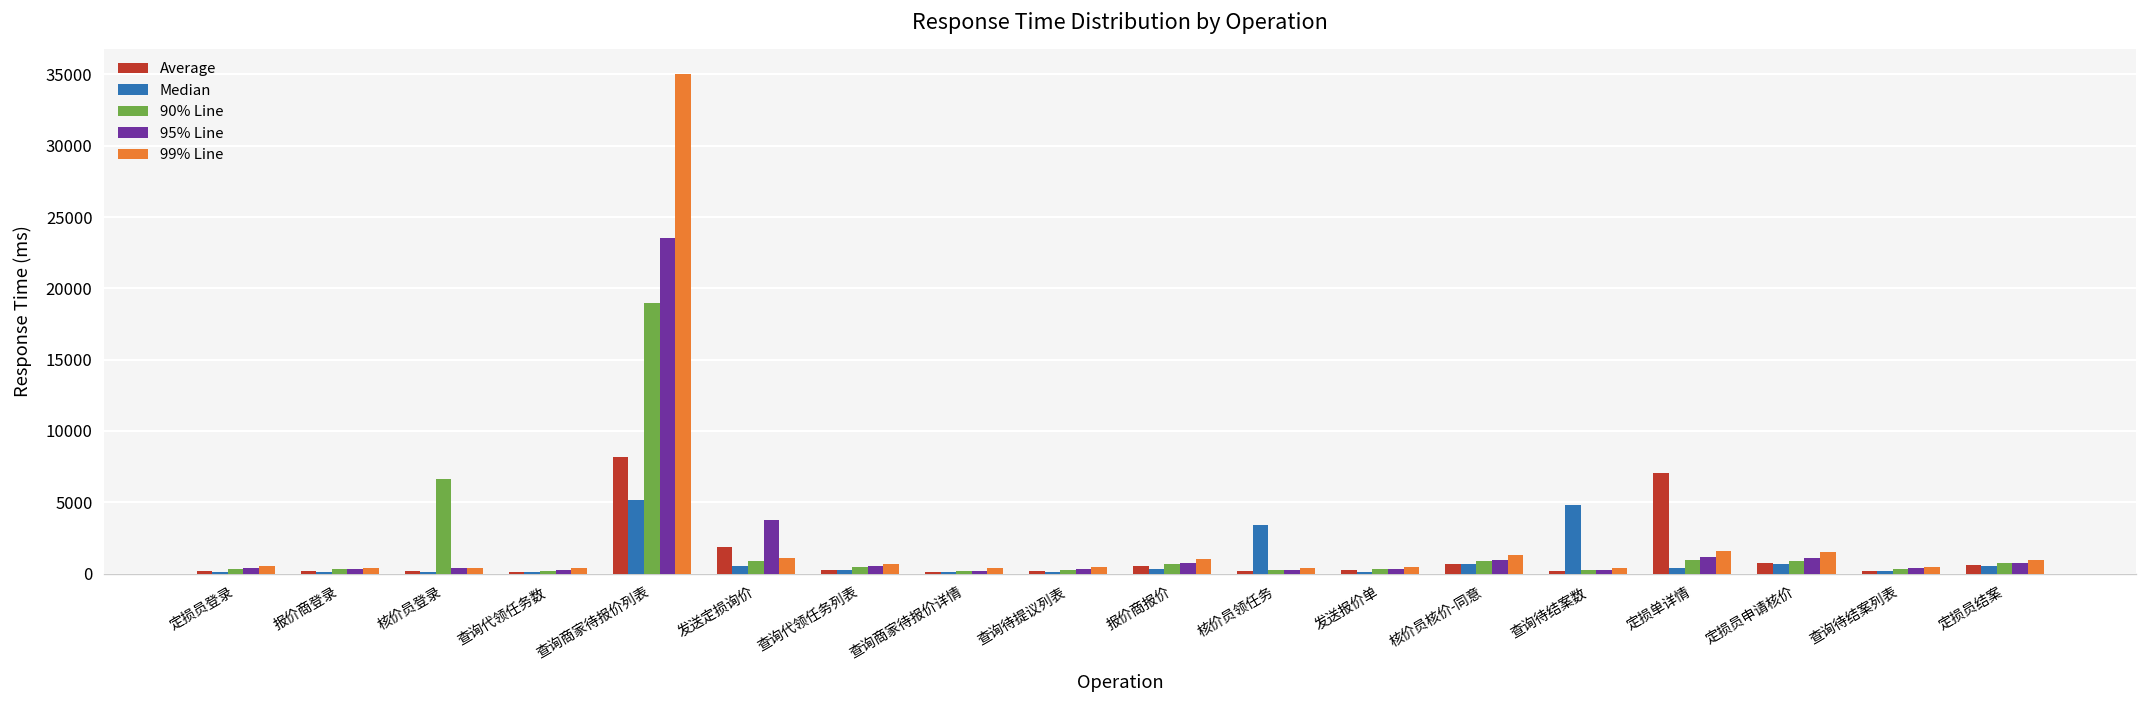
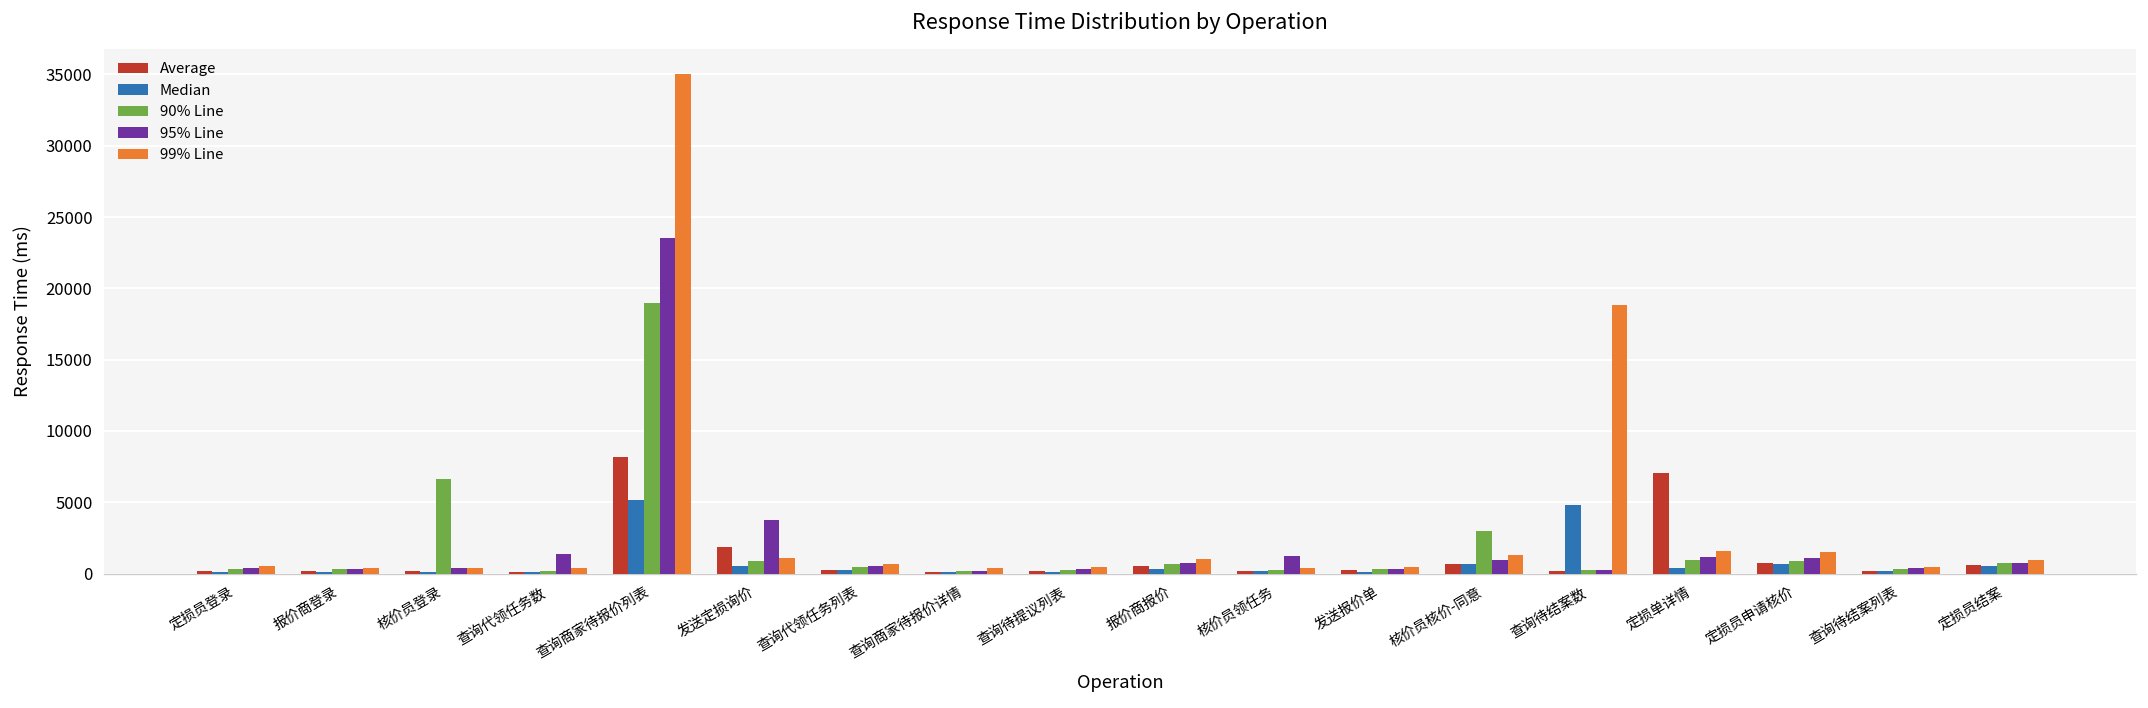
95% Line, 查询代领任务数: 200 -> 1400
Median, 核价员领任务: 3400 -> 200
95% Line, 核价员领任务: 300 -> 1200
90% Line, 核价员核价-同意: 900 -> 3000
99% Line, 查询待结案数: 400 -> 18900
